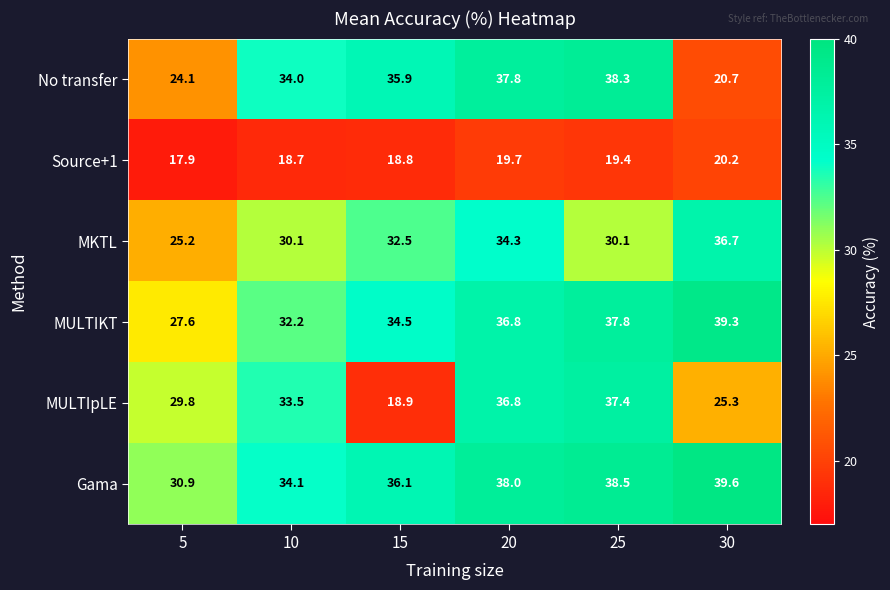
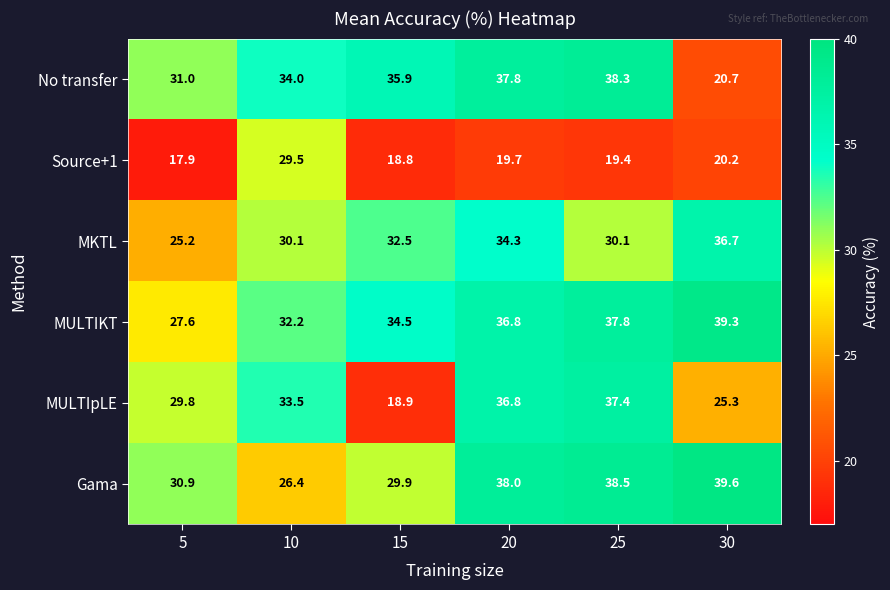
No transfer, 5: 24.1 -> 31.0
Source+1, 10: 18.7 -> 29.5
Gama, 10: 34.1 -> 26.4
Gama, 15: 36.1 -> 29.9
